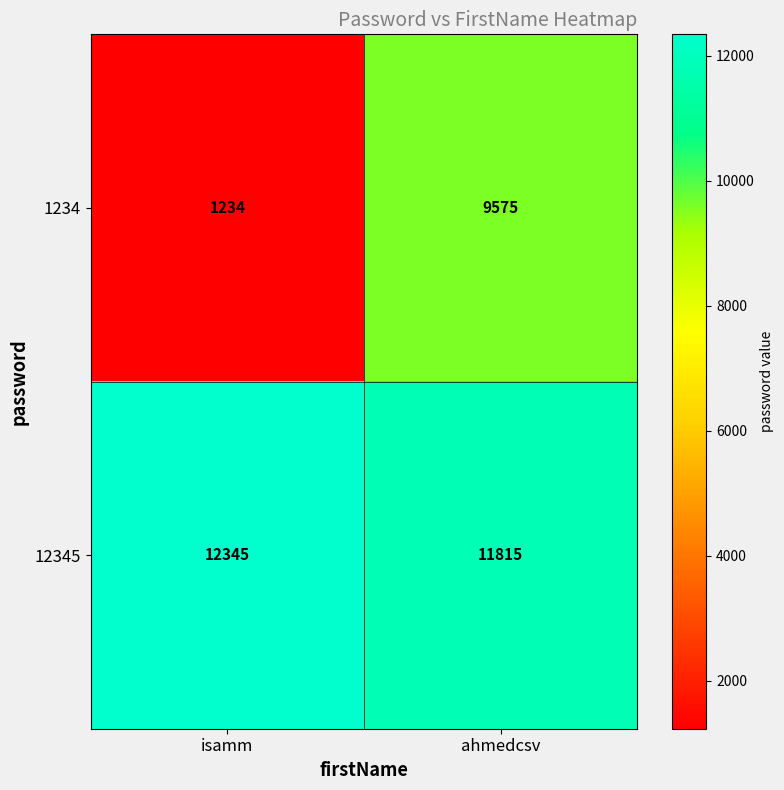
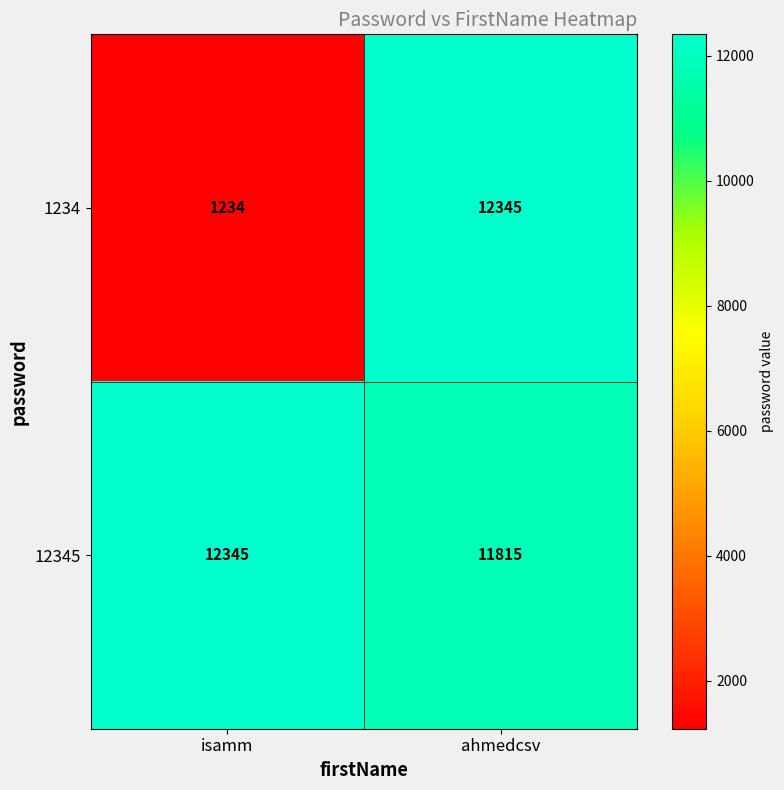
1234, ahmedcsv: 9575 -> 12345
